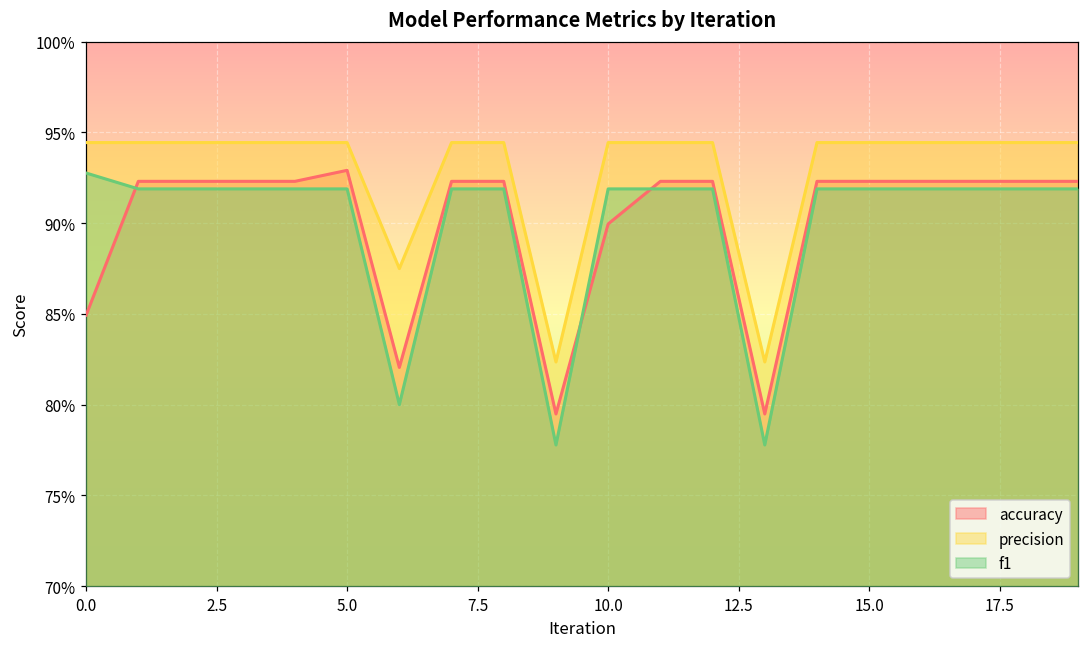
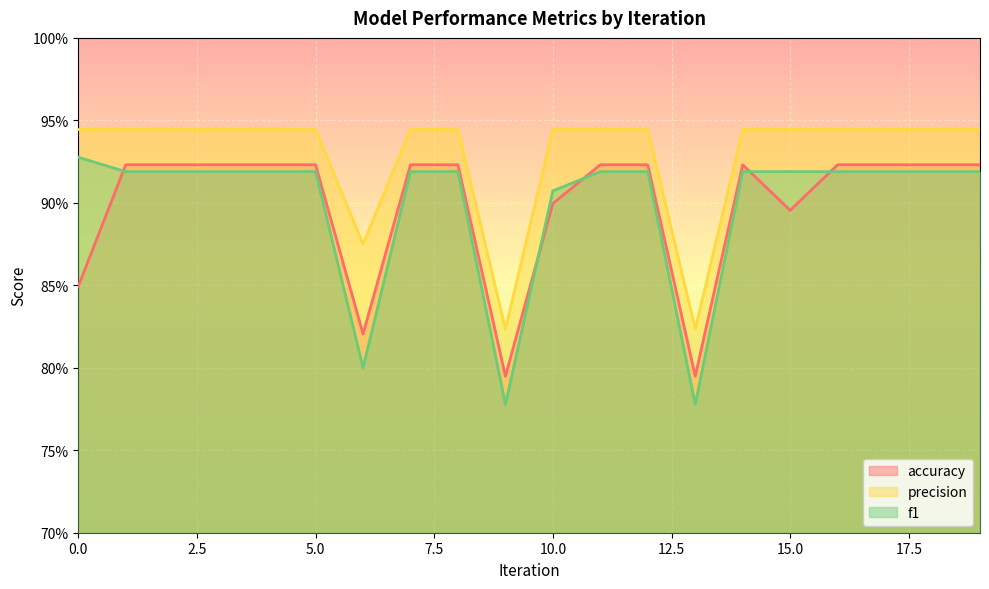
accuracy, 5.0: 92.9% -> 92.3%
f1, 10.0: 91.9% -> 90.7%
accuracy, 15.0: 92.3% -> 89.5%
